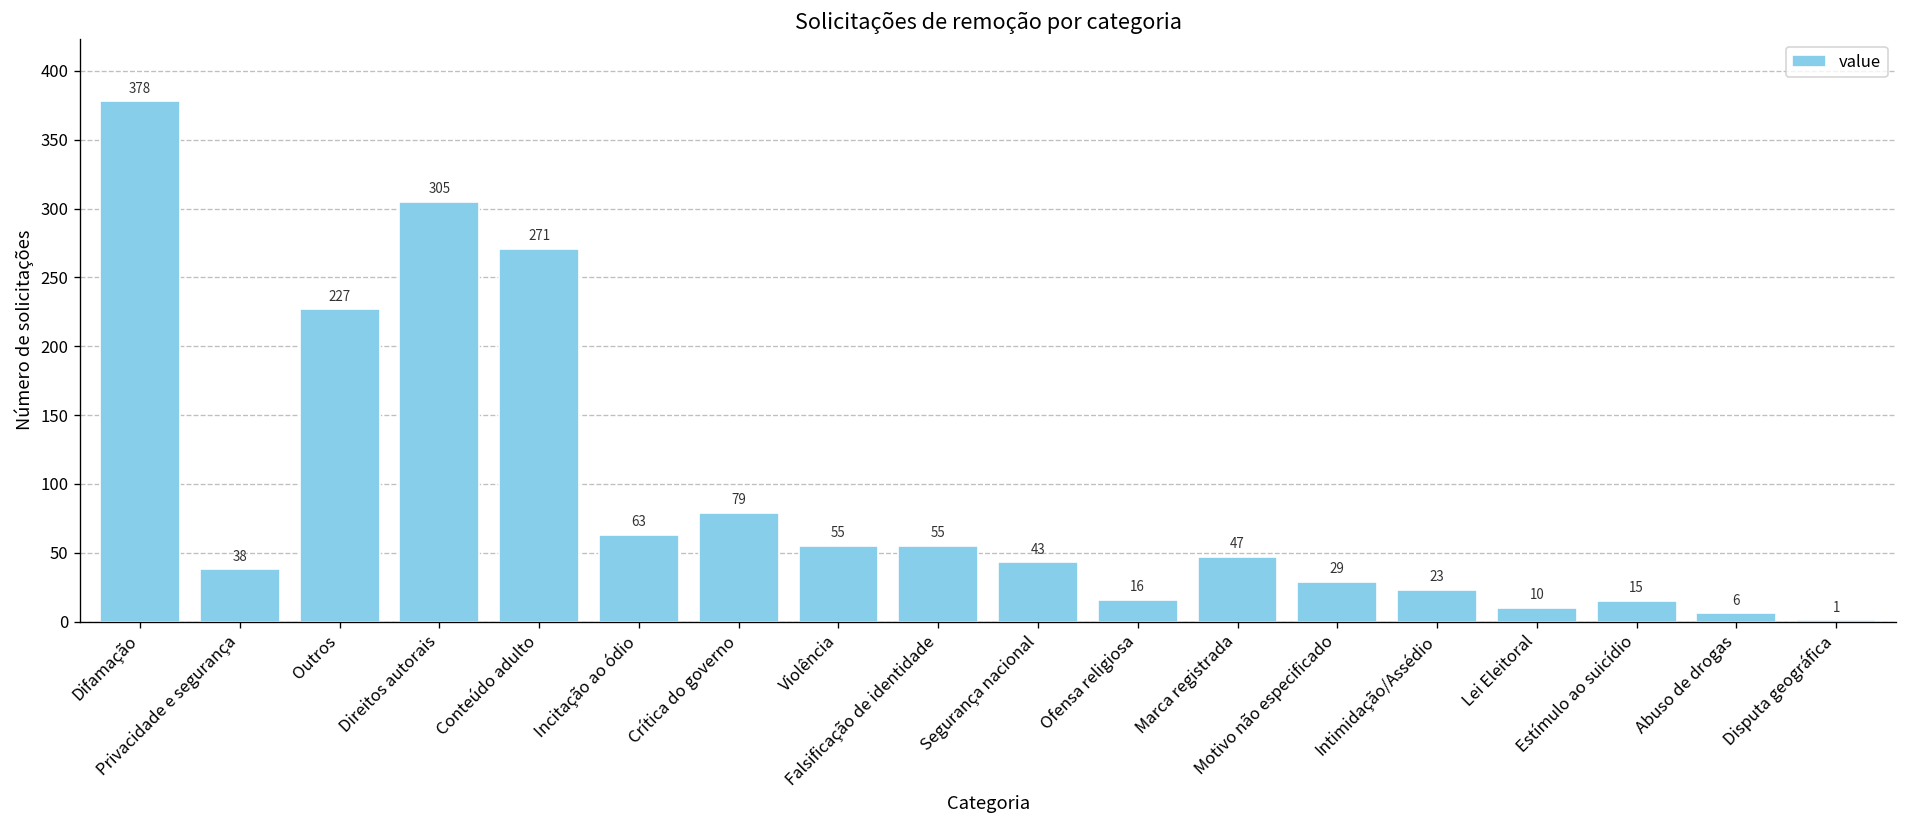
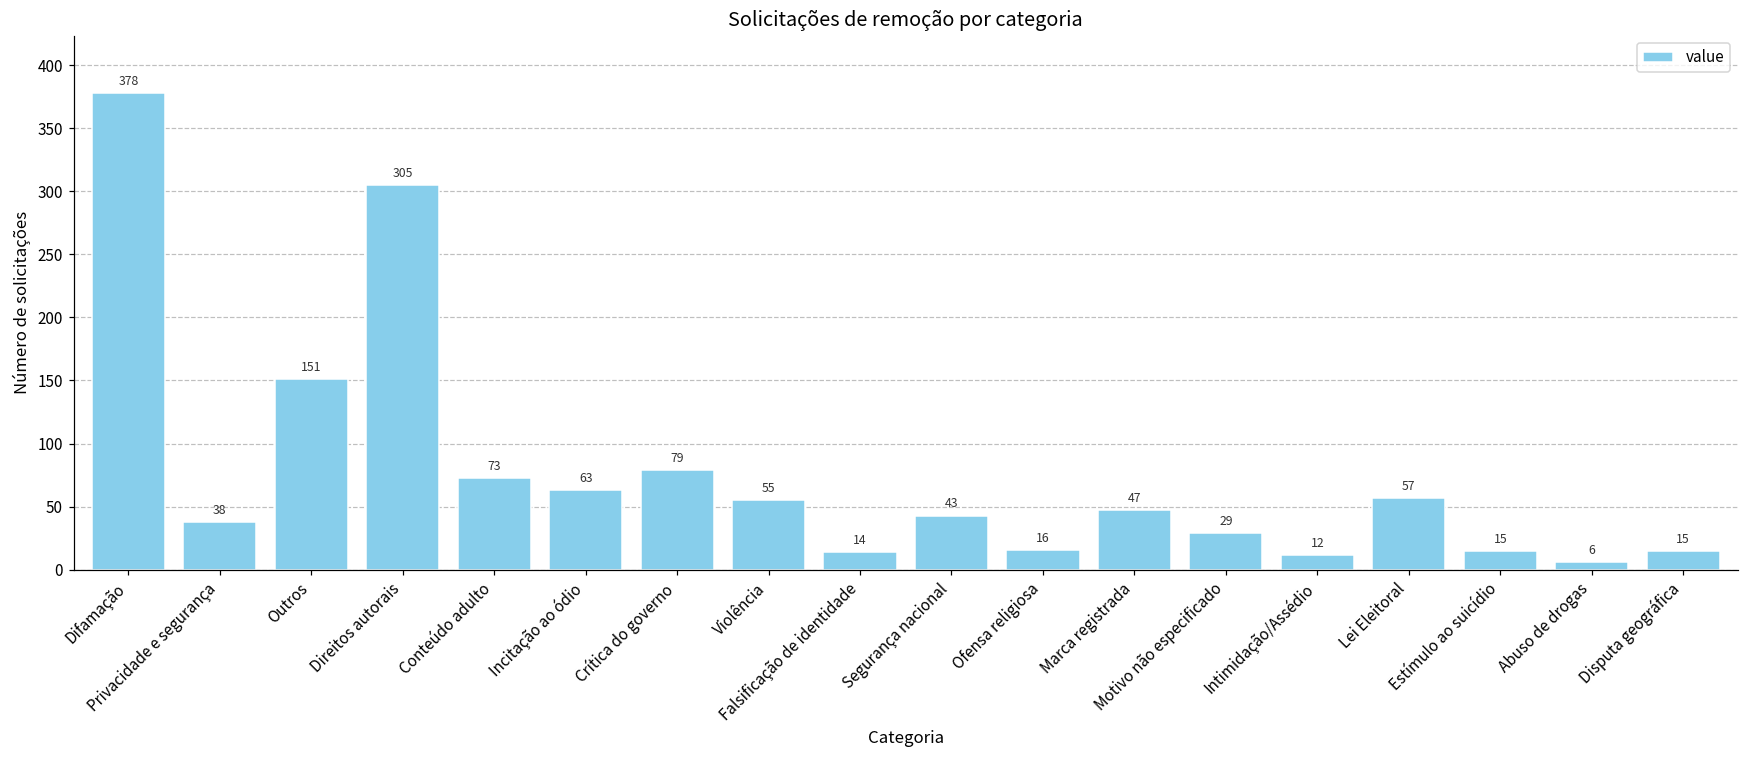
Outros: 227 -> 151
Conteúdo adulto: 271 -> 73
Falsificação de identidade: 55 -> 14
Intimidação/Assédio: 23 -> 12
Lei Eleitoral: 10 -> 57
Disputa geográfica: 1 -> 15
